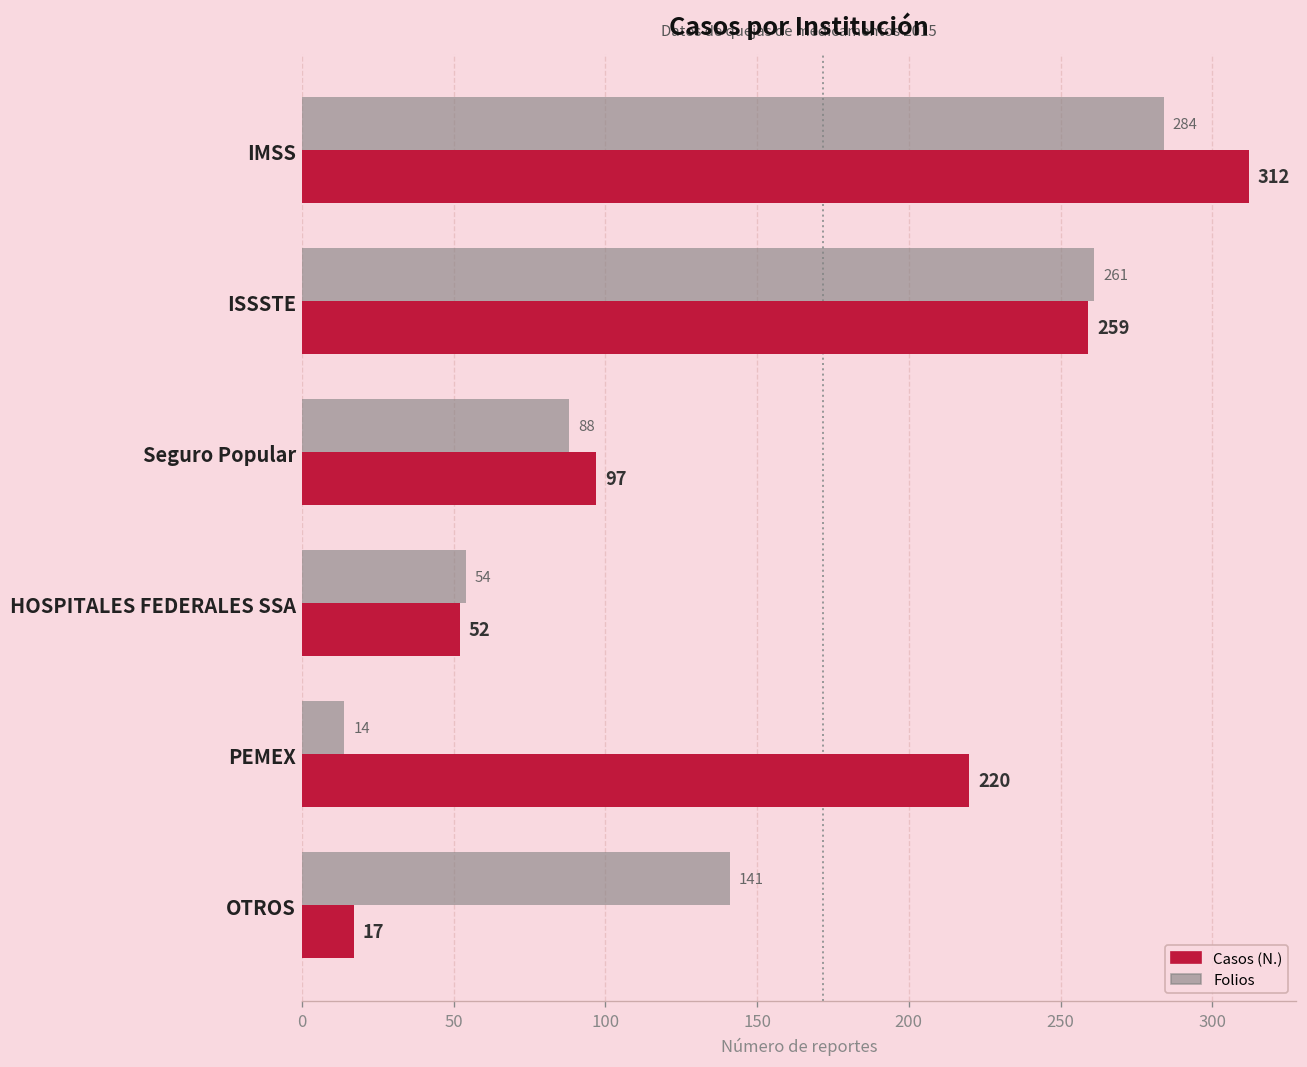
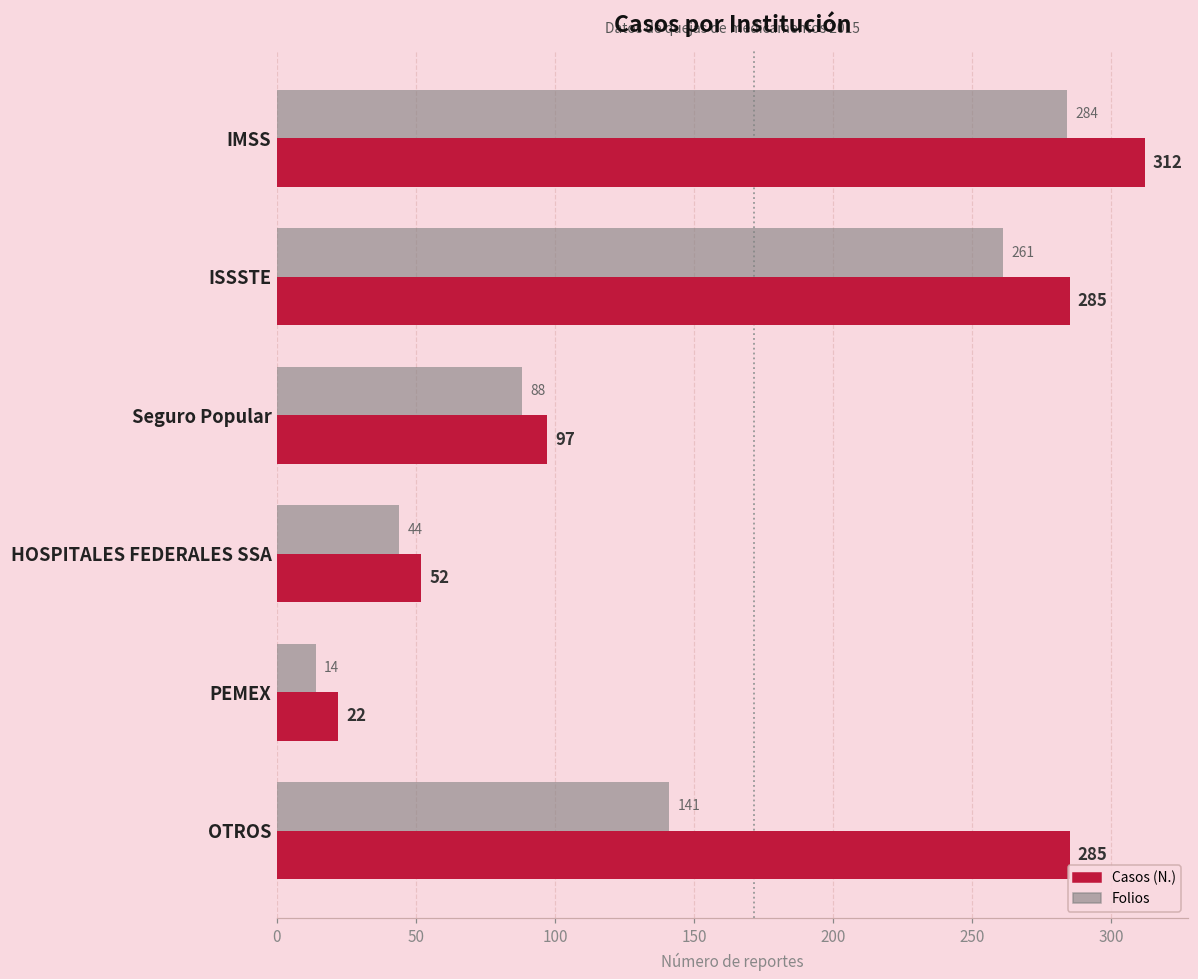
Casos (N.), ISSSTE: 259 -> 285
Folios, HOSPITALES FEDERALES SSA: 54 -> 44
Casos (N.), PEMEX: 220 -> 22
Casos (N.), OTROS: 17 -> 285
